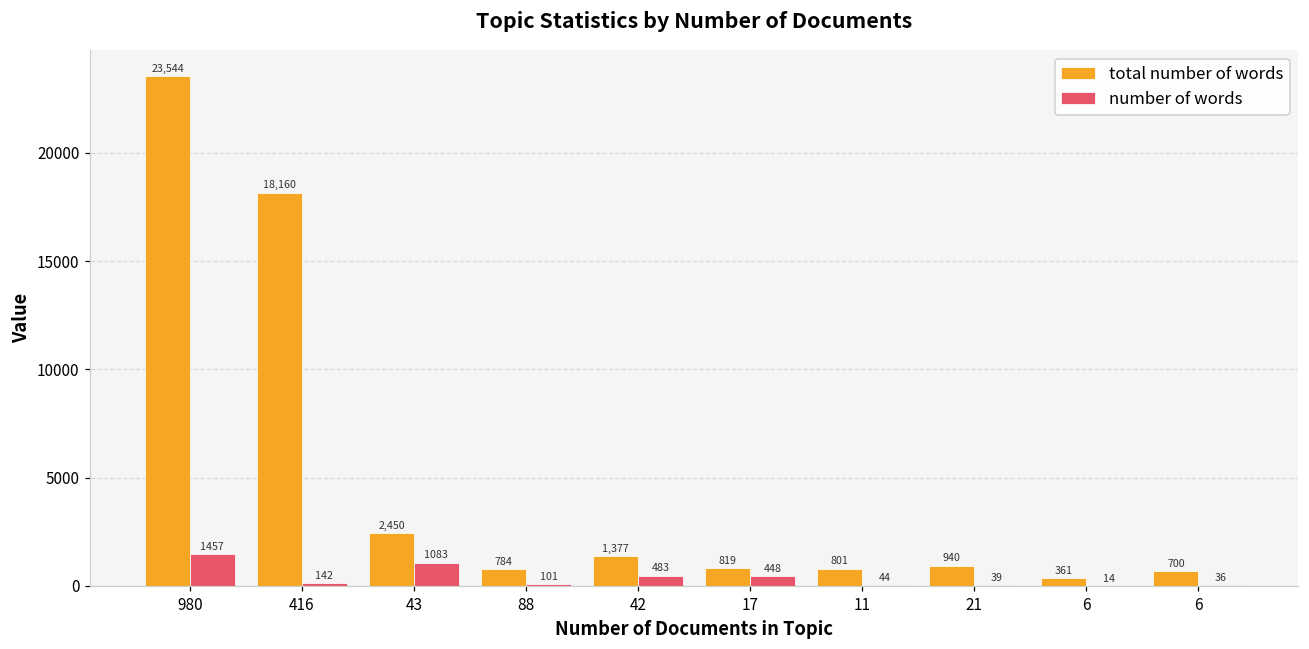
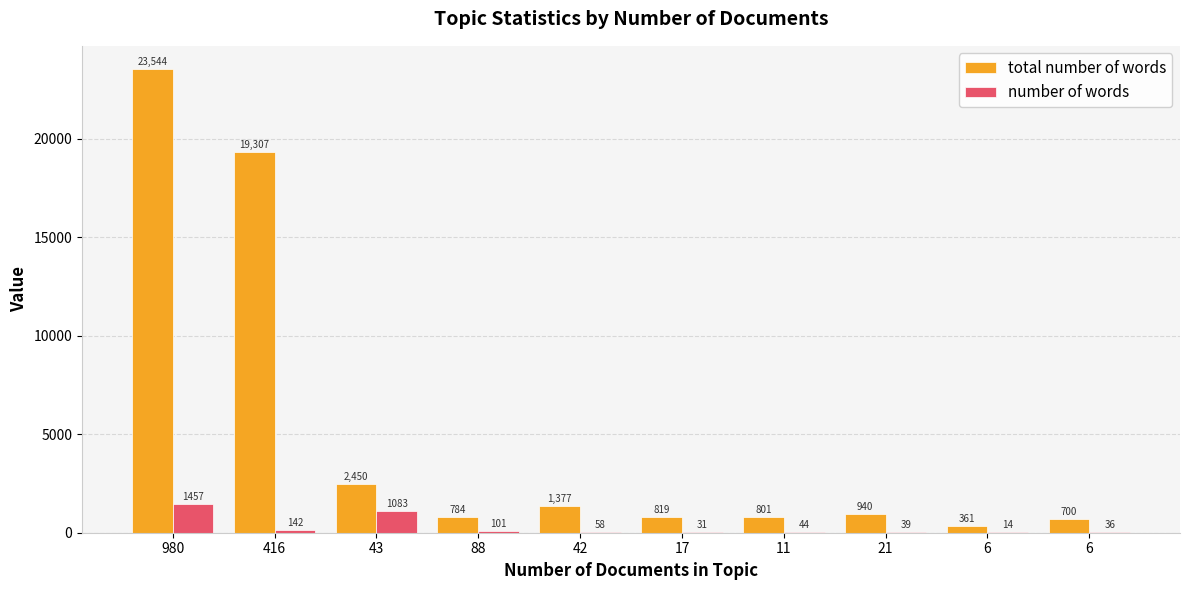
total number of words, 416: 18,160 -> 19,307
number of words, 42: 483 -> 58
number of words, 17: 448 -> 31
